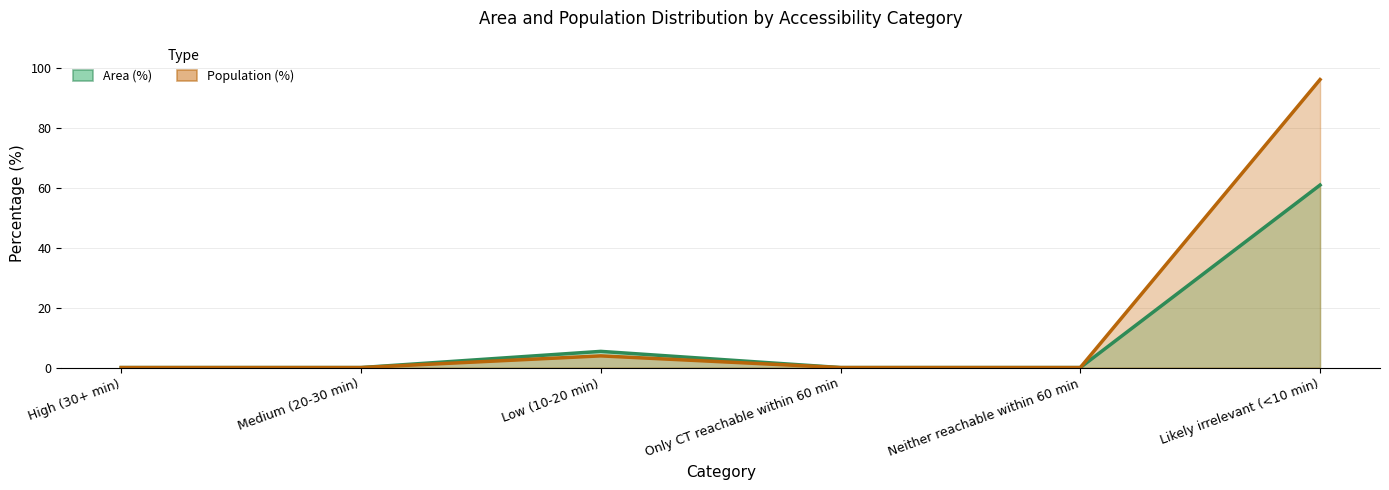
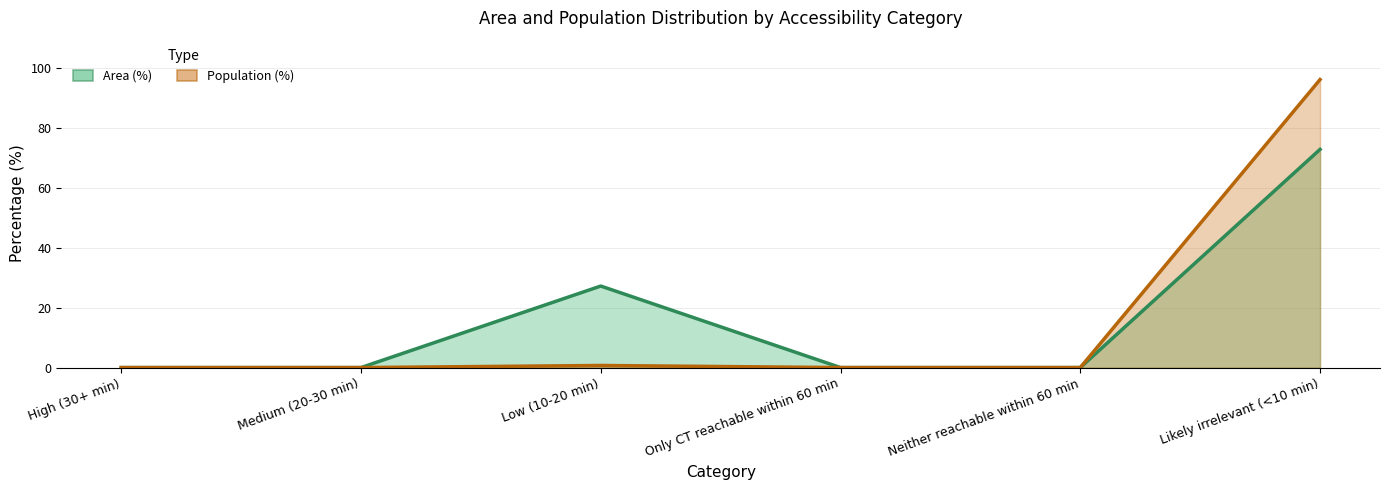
Area (%), Low (10-20 min): 5 -> 27
Population (%), Low (10-20 min): 4 -> 1
Area (%), Likely irrelevant (<10 min): 61 -> 73
